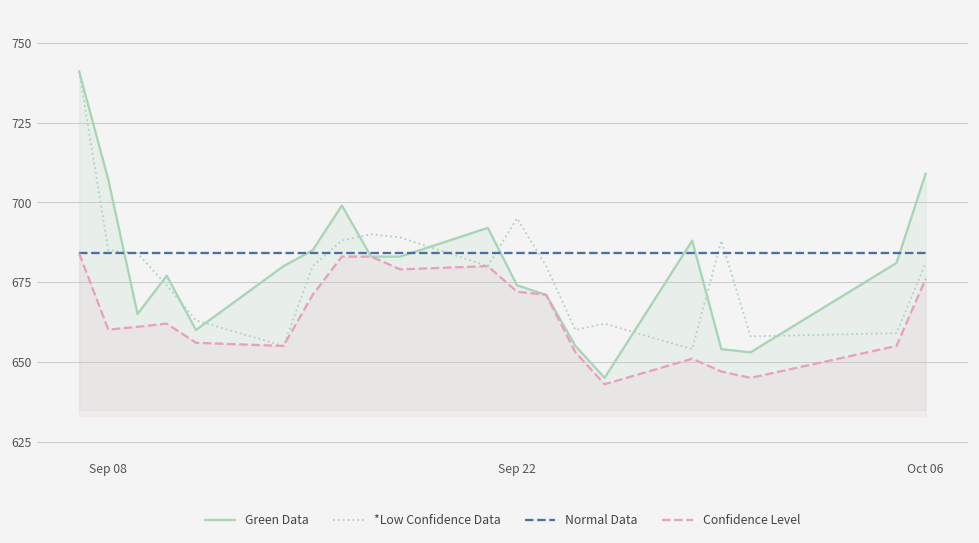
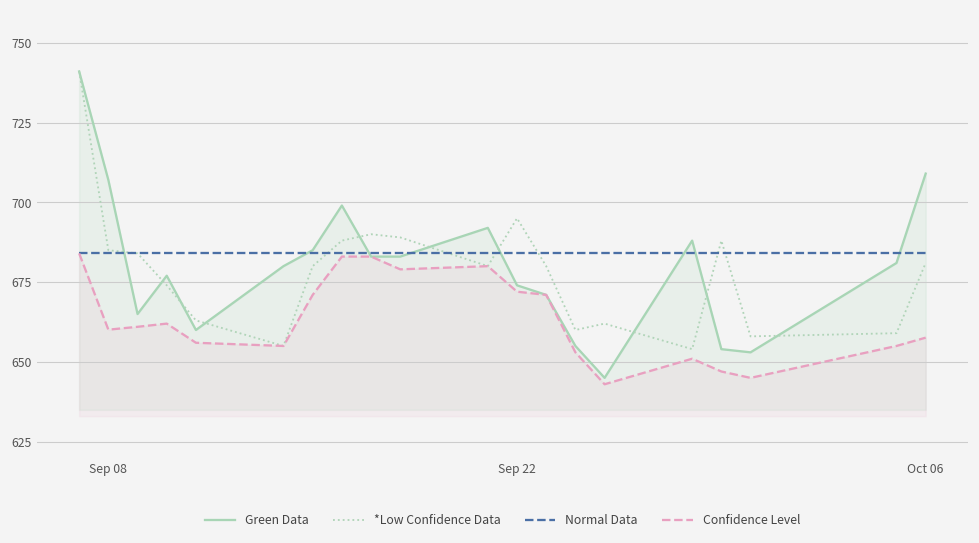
Confidence Level, Oct 06: 676 -> 658
